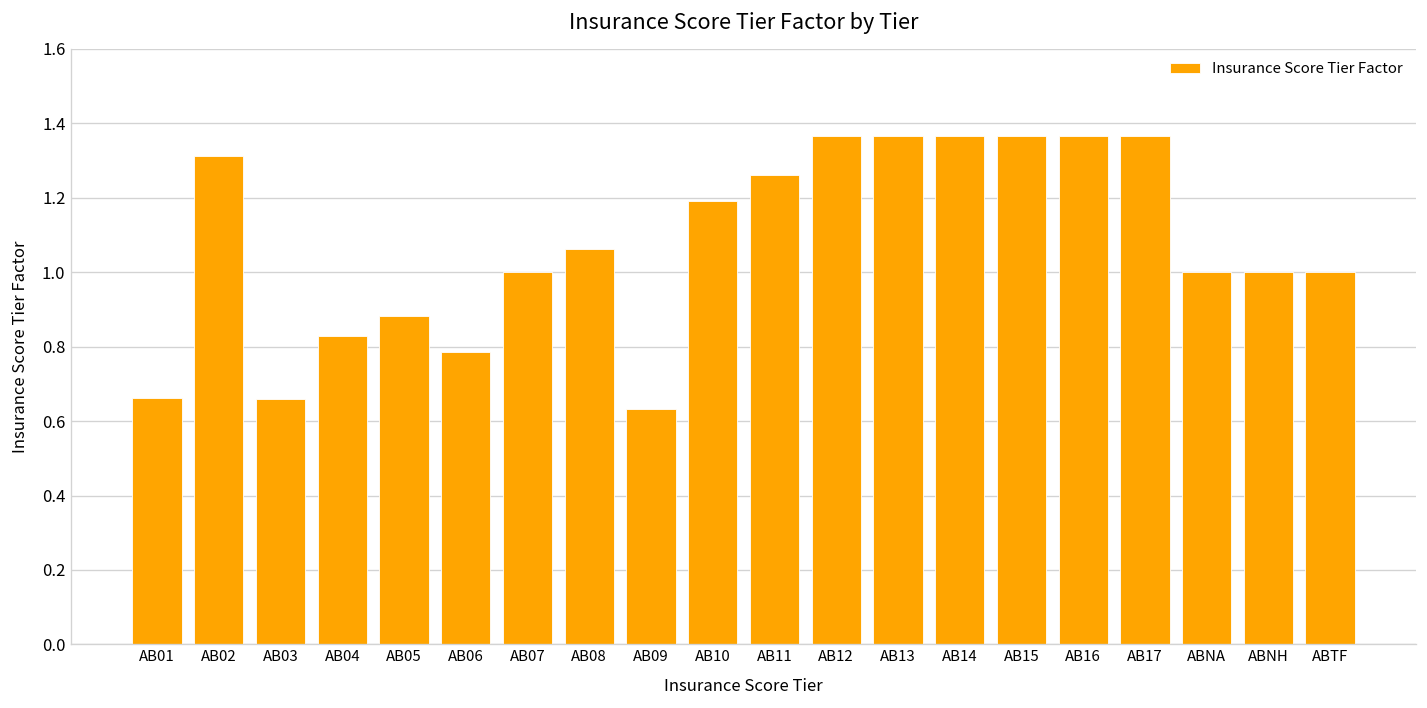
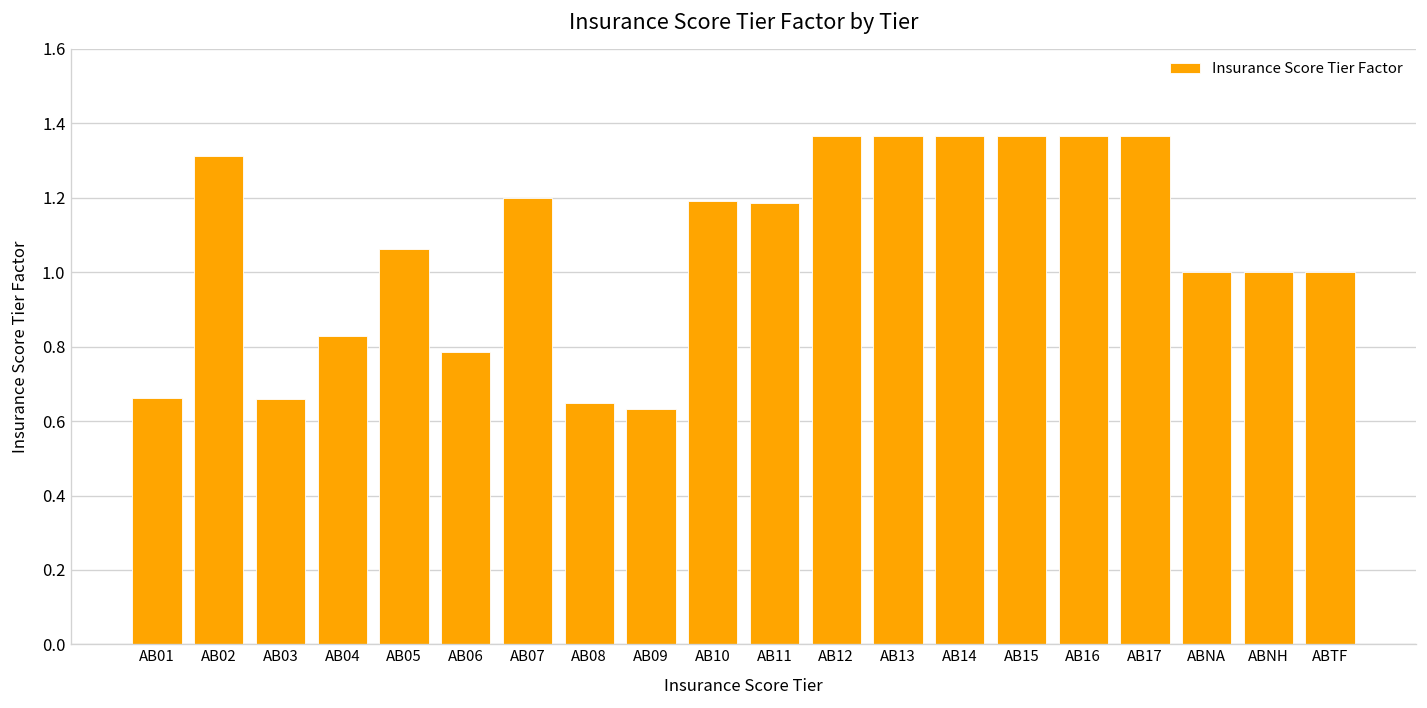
AB05: 0.88 -> 1.06
AB07: 1.0 -> 1.2
AB08: 1.06 -> 0.65
AB11: 1.26 -> 1.19
